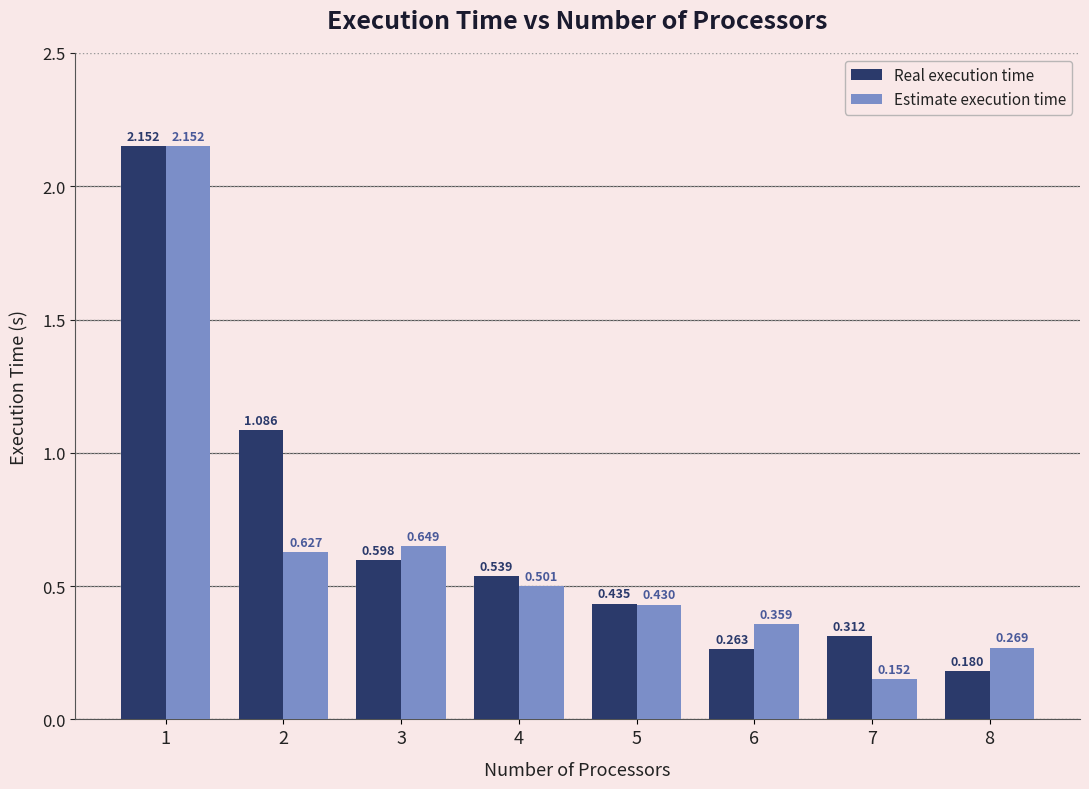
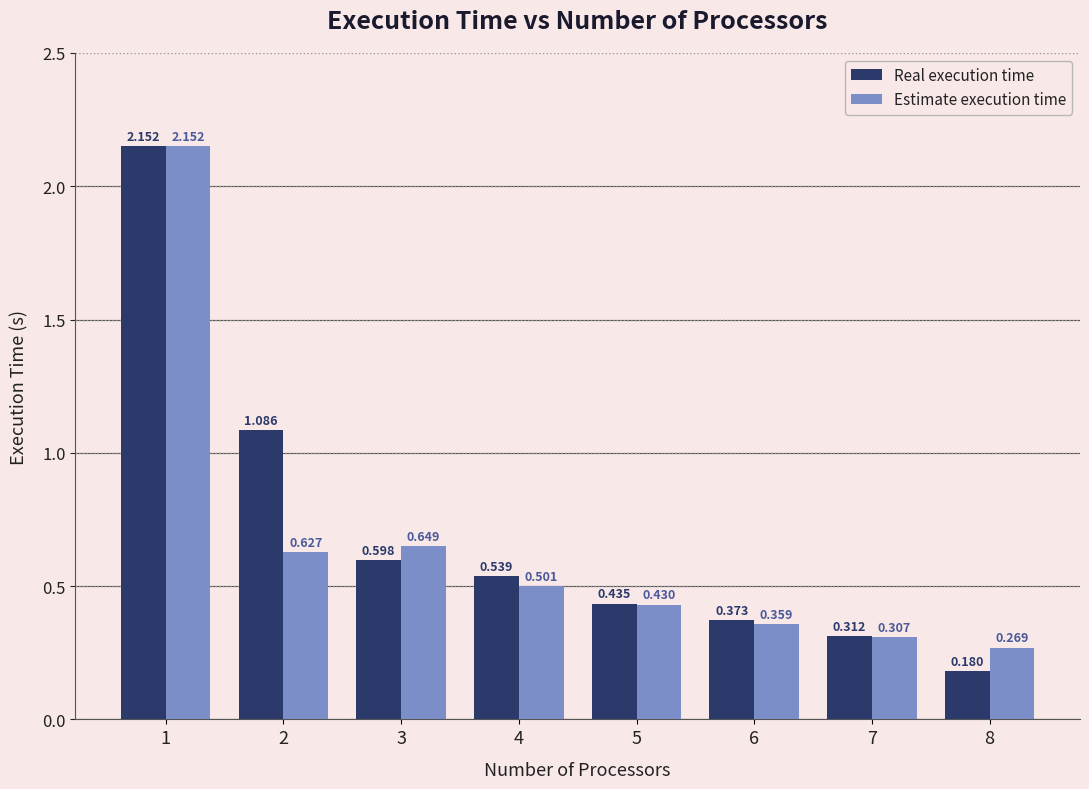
Real execution time, 6: 0.263 -> 0.373
Estimate execution time, 7: 0.152 -> 0.307
